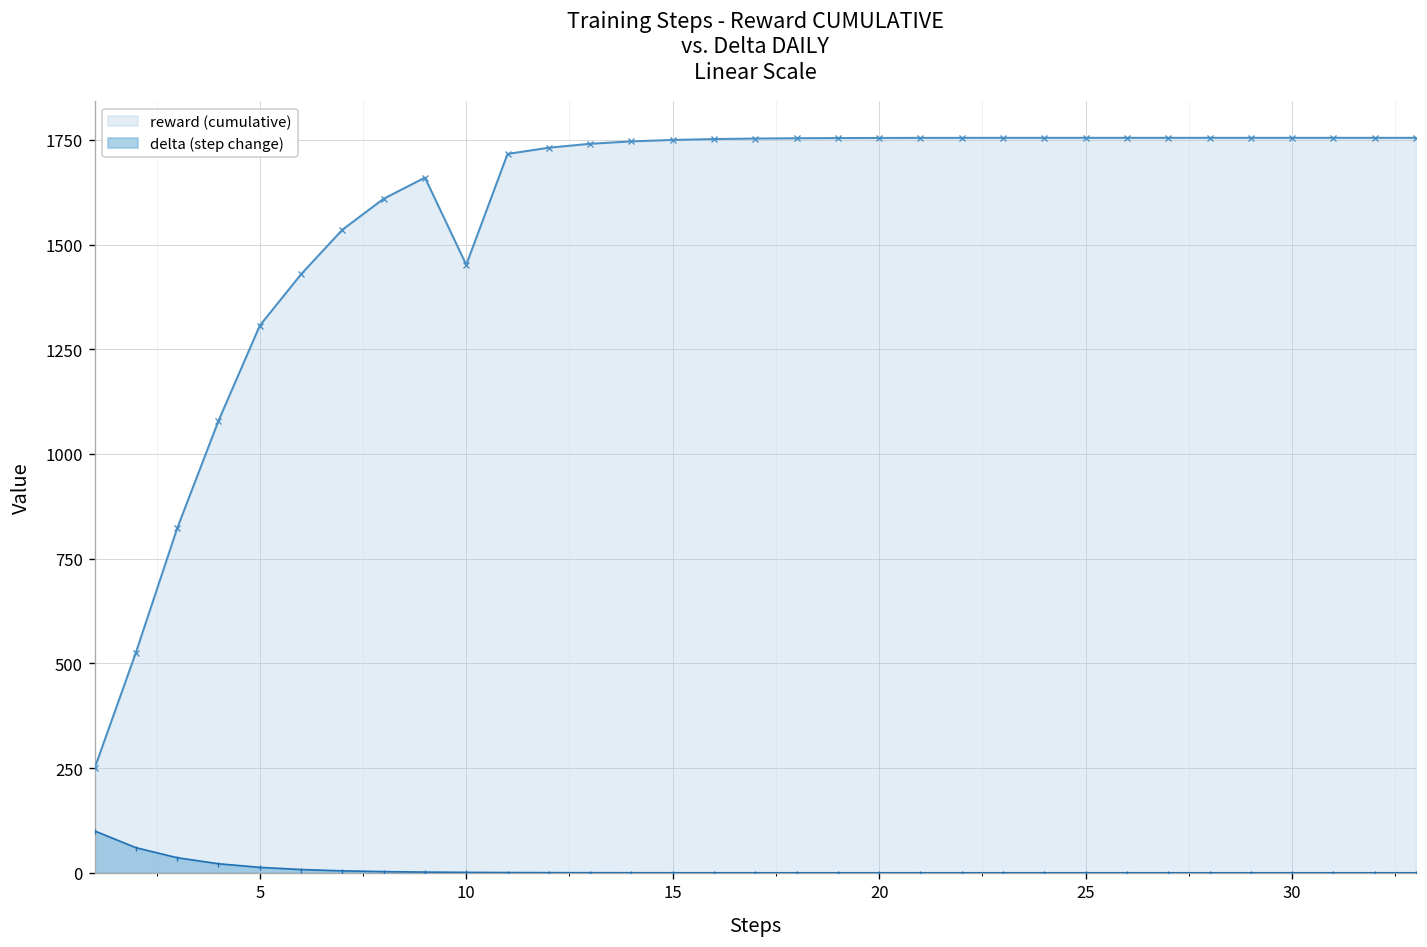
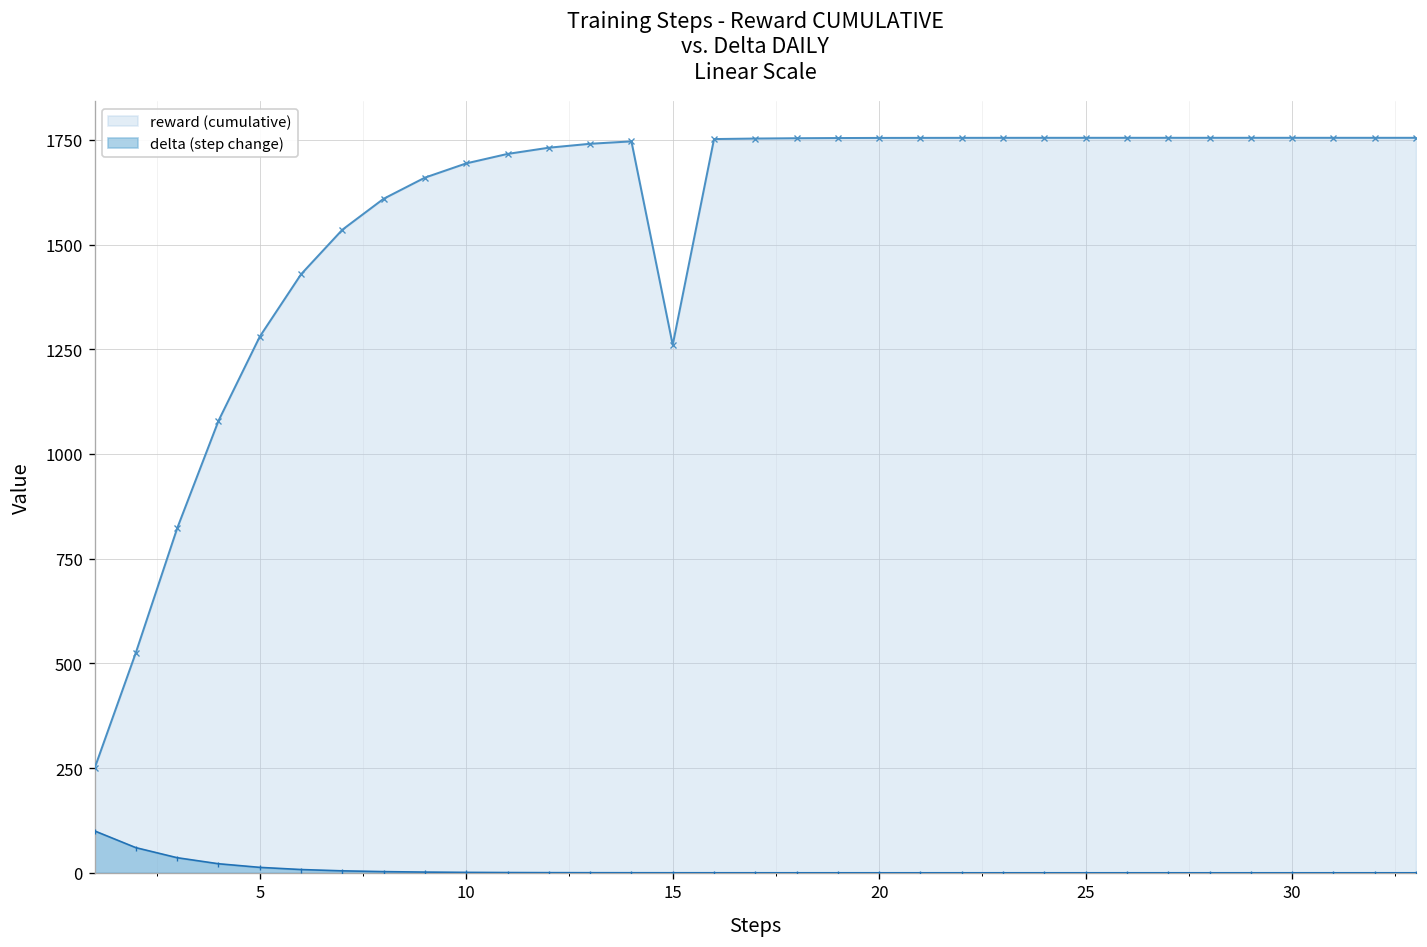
reward (cumulative), 5: 1310 -> 1280
reward (cumulative), 10: 1450 -> 1690
reward (cumulative), 15: 1750 -> 1260
